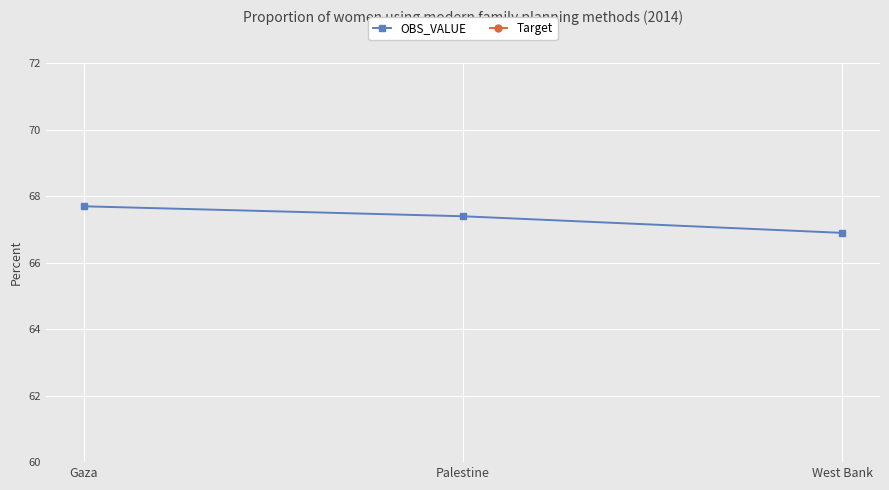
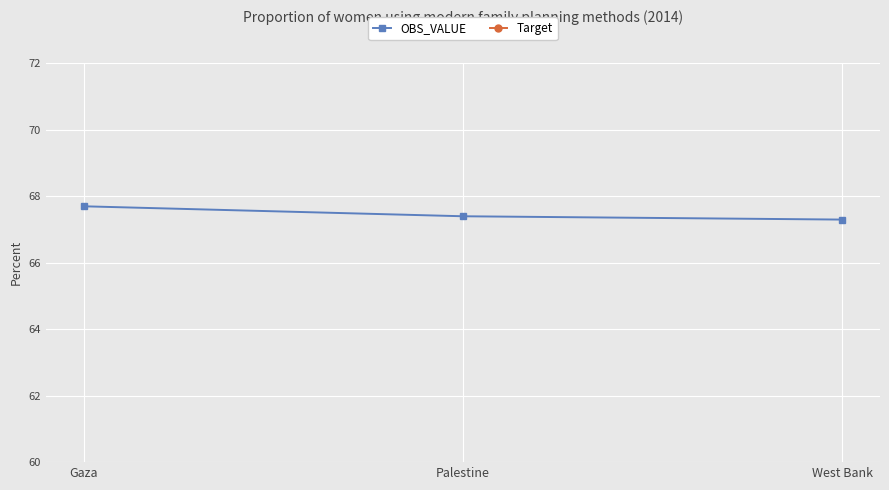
OBS_VALUE, West Bank: 66.9 -> 67.3
